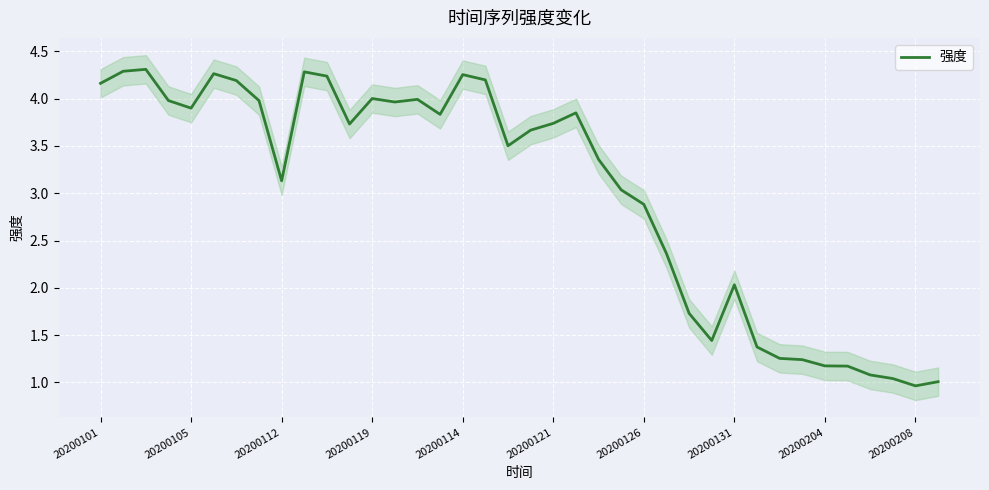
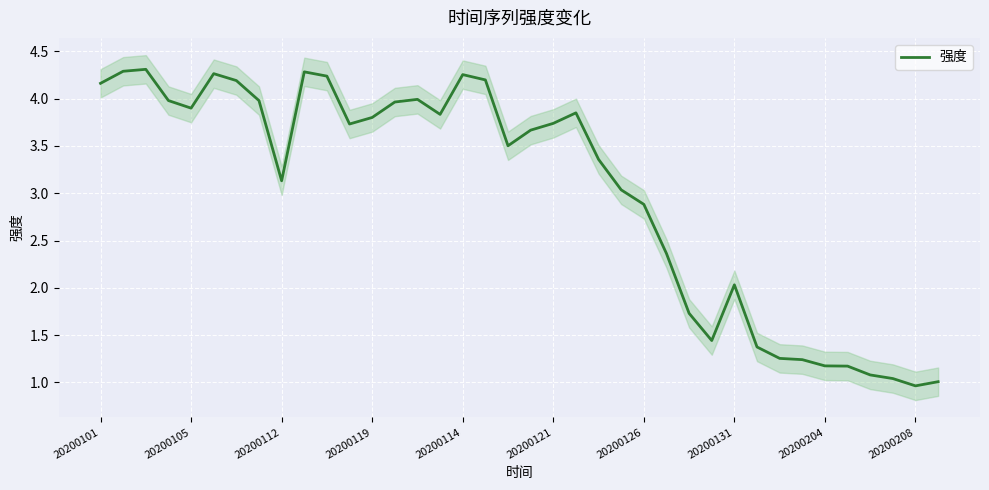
强度, 20200119: 4.0 -> 3.8
